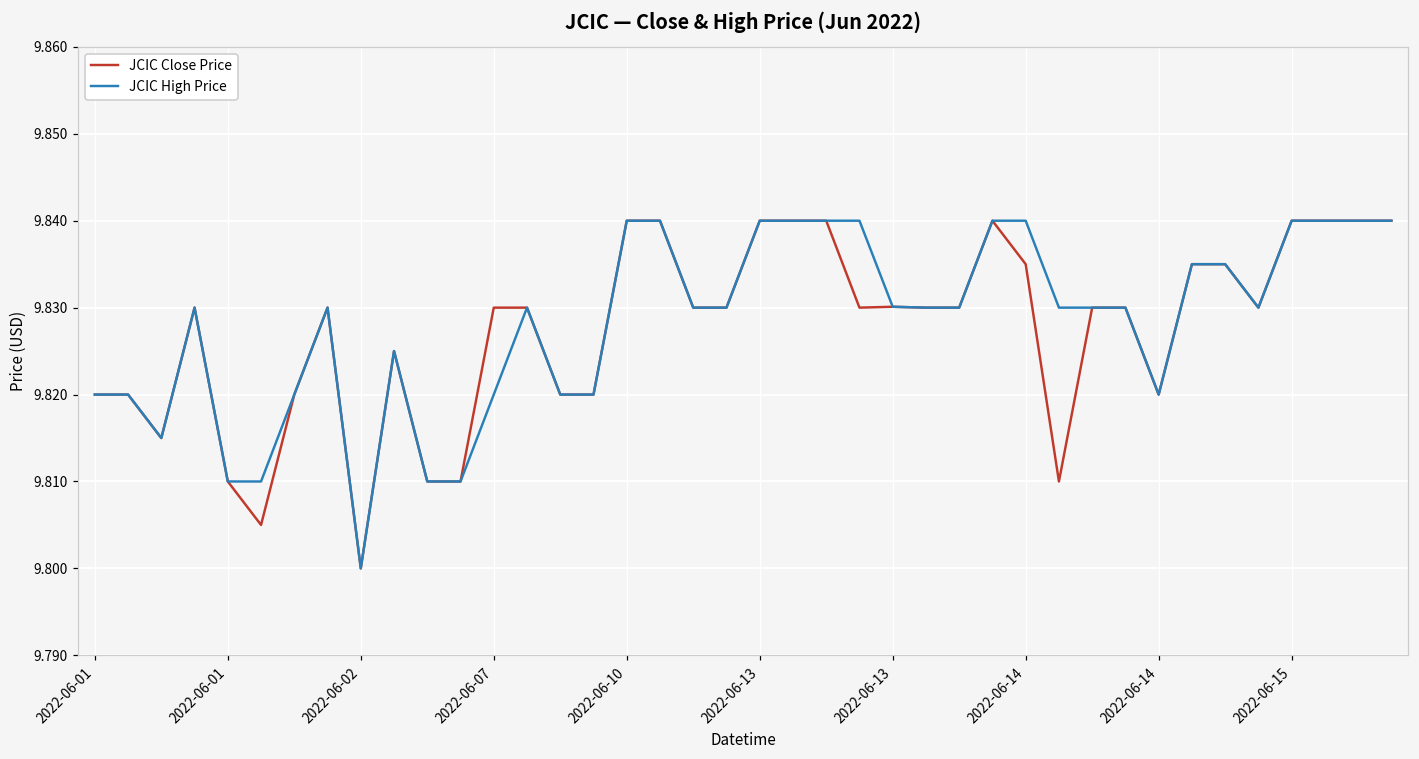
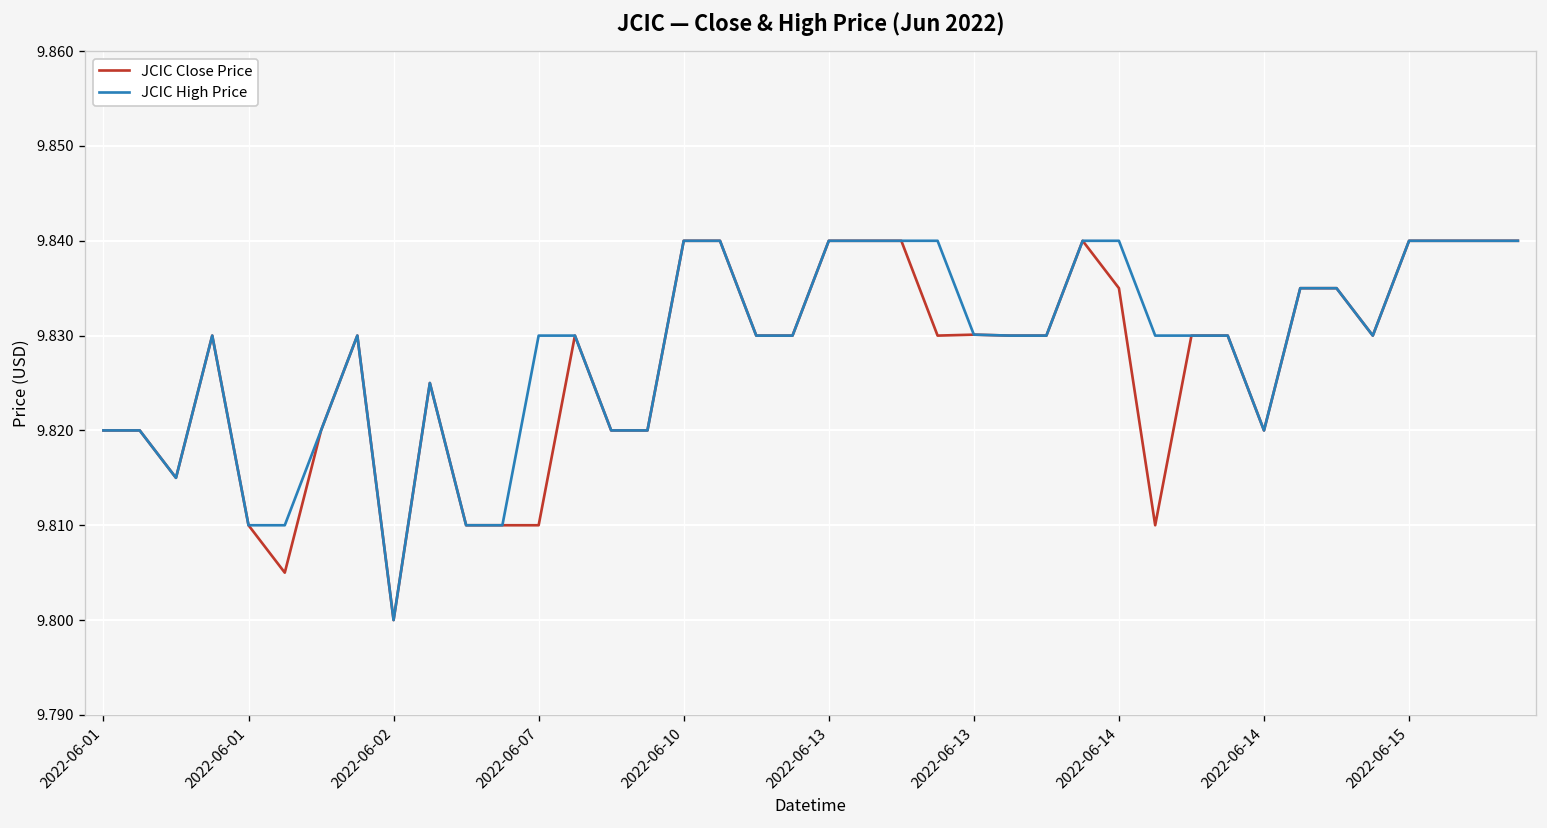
JCIC Close Price, 2022-06-07: 9.83 -> 9.81
JCIC High Price, 2022-06-07: 9.82 -> 9.83
